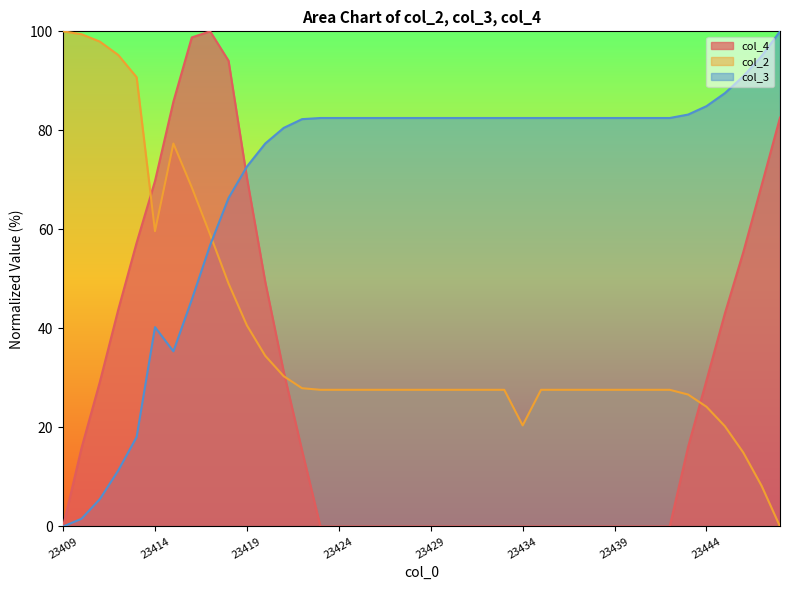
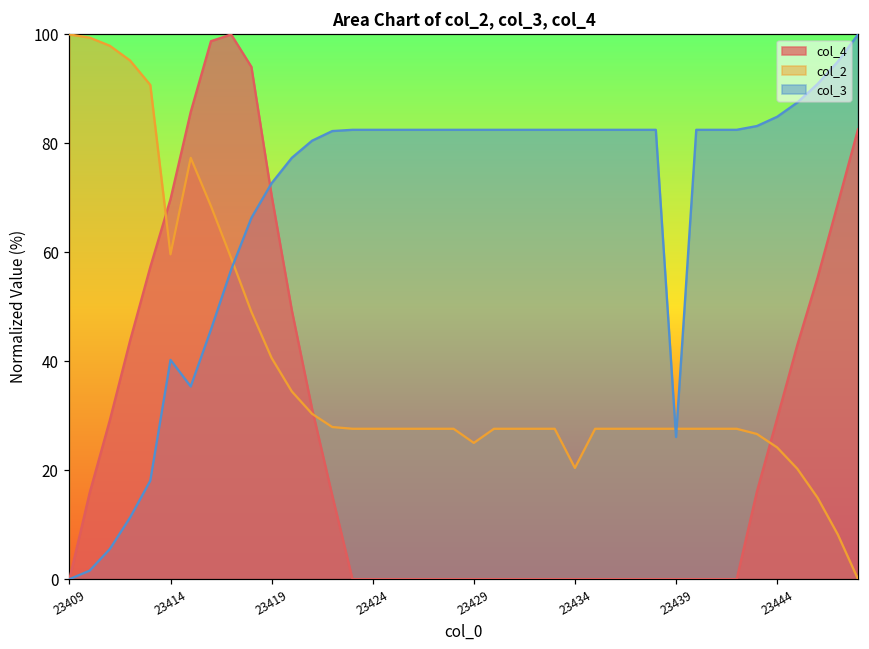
col_2, 23429: 28 -> 25
col_3, 23439: 82 -> 26
